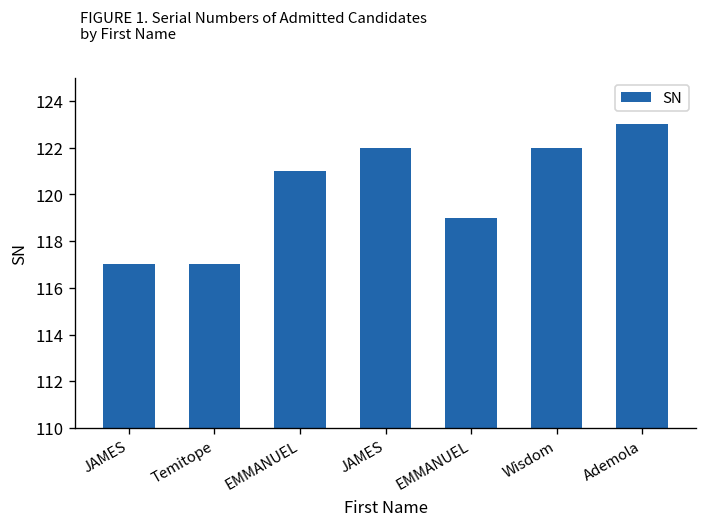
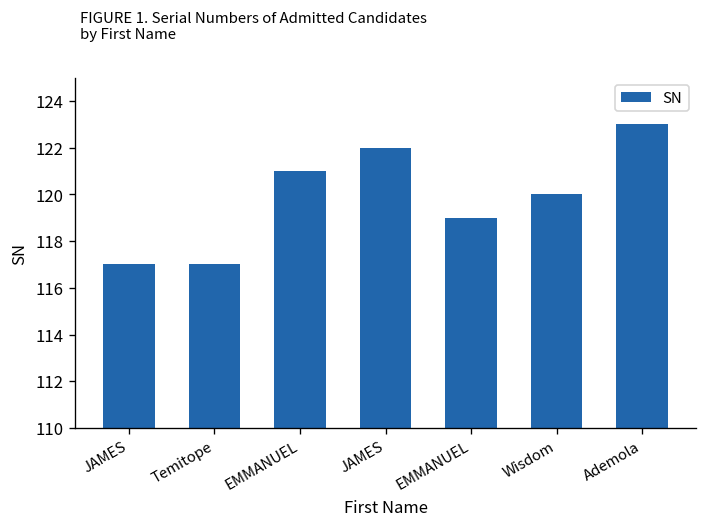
Wisdom: 122 -> 120
